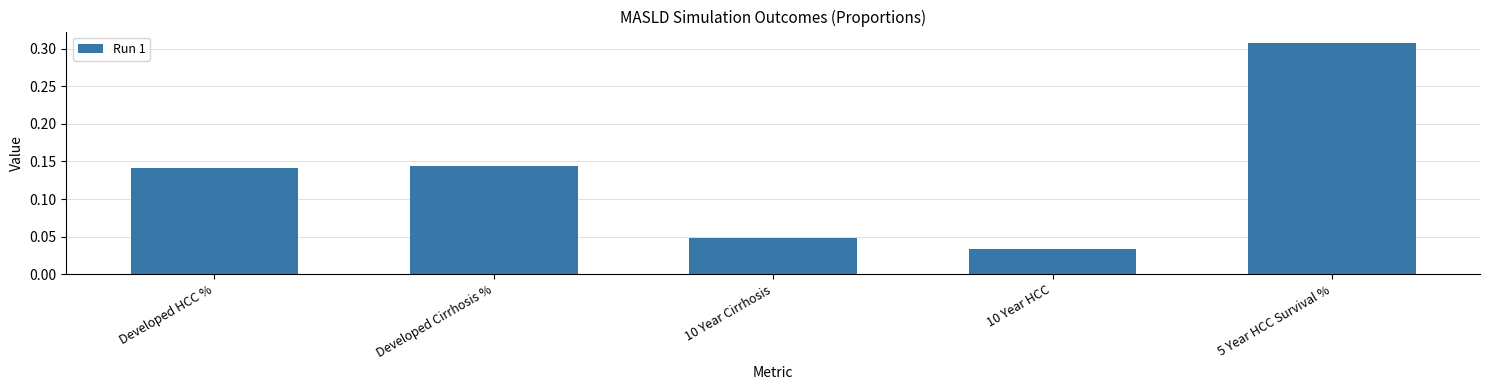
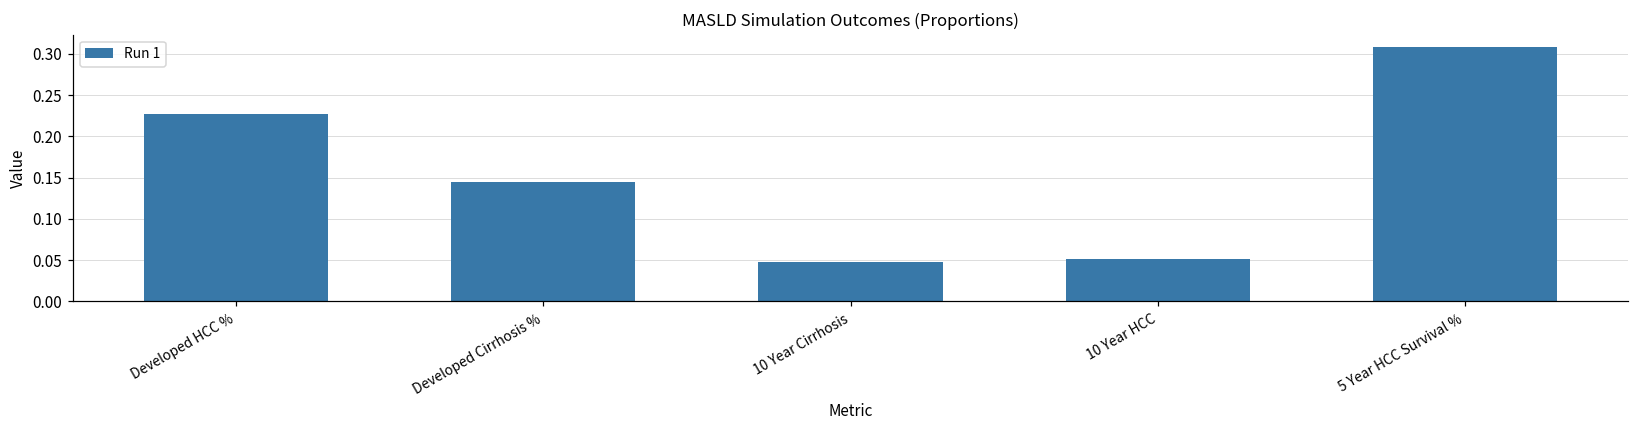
Developed HCC %: 0.14 -> 0.23
10 Year HCC: 0.03 -> 0.05
